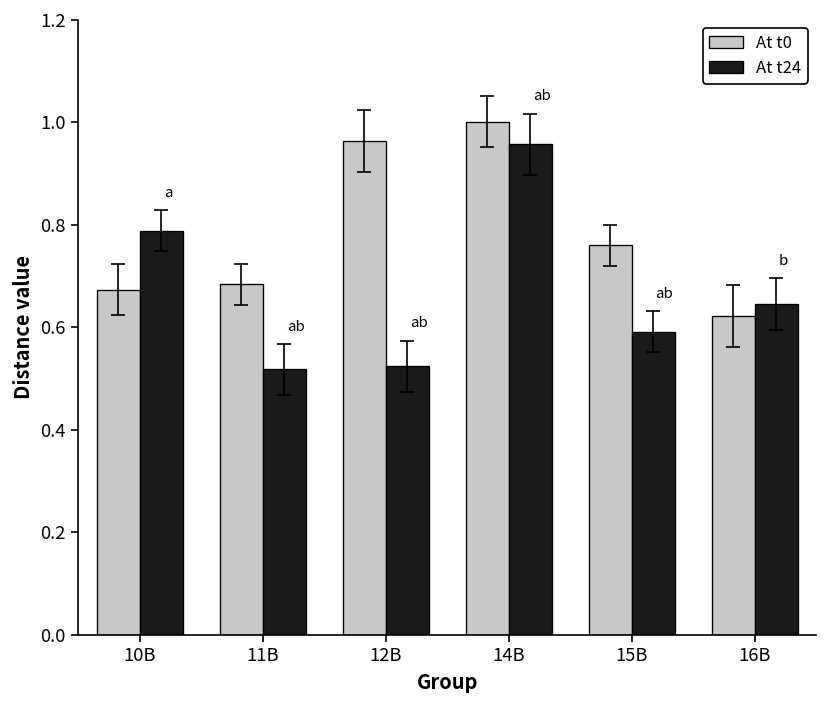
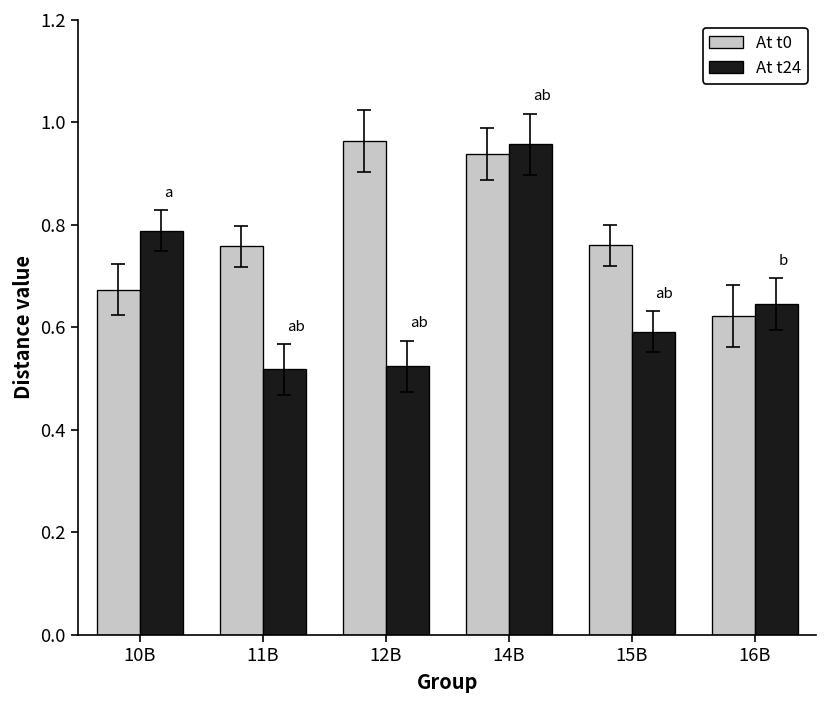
At t0, 11B: 0.68 -> 0.76
At t0, 14B: 1.00 -> 0.94
